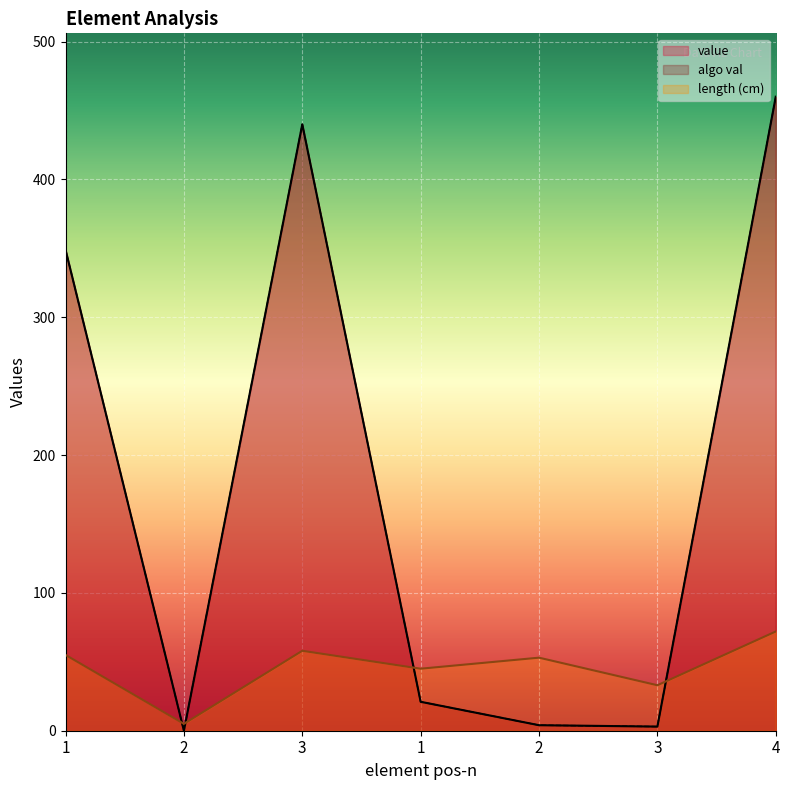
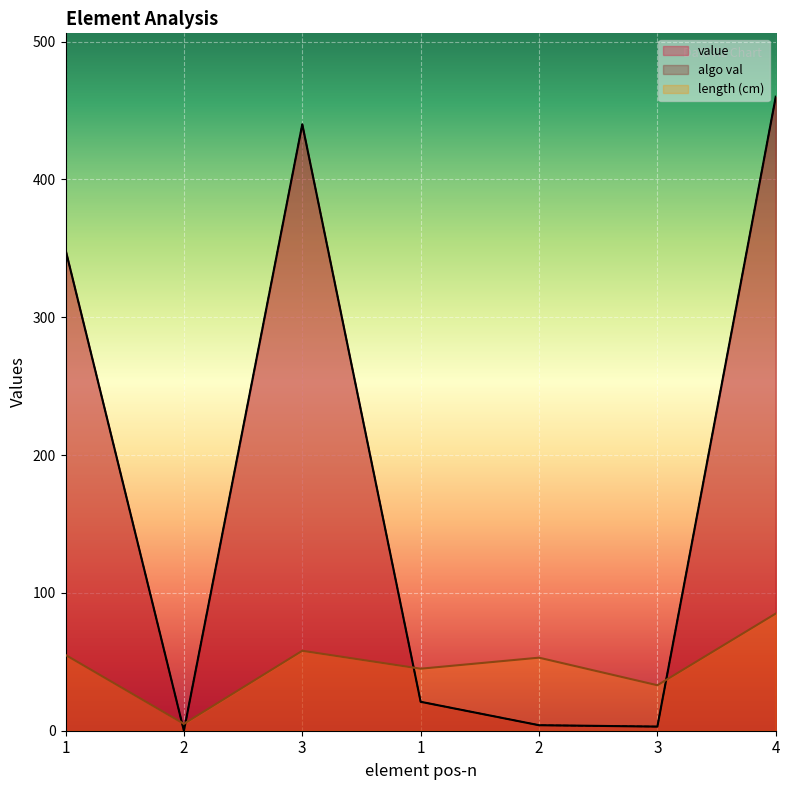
length (cm), 4: 72 -> 85
